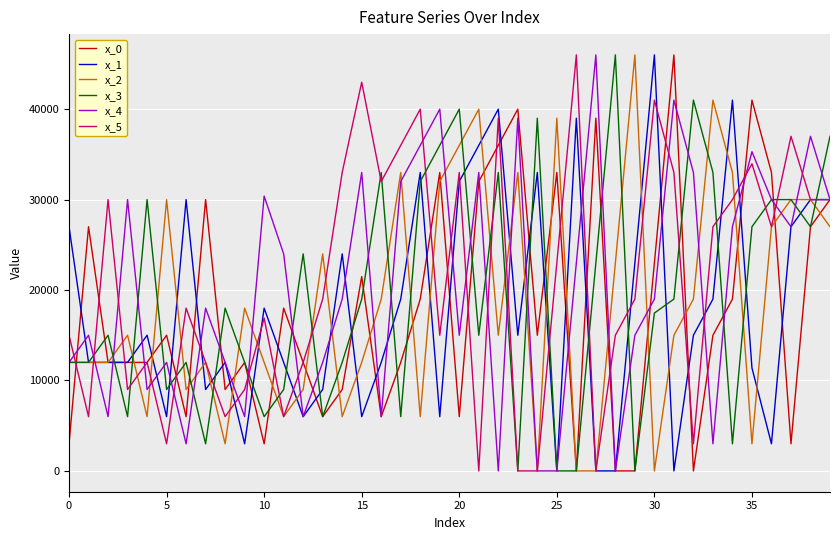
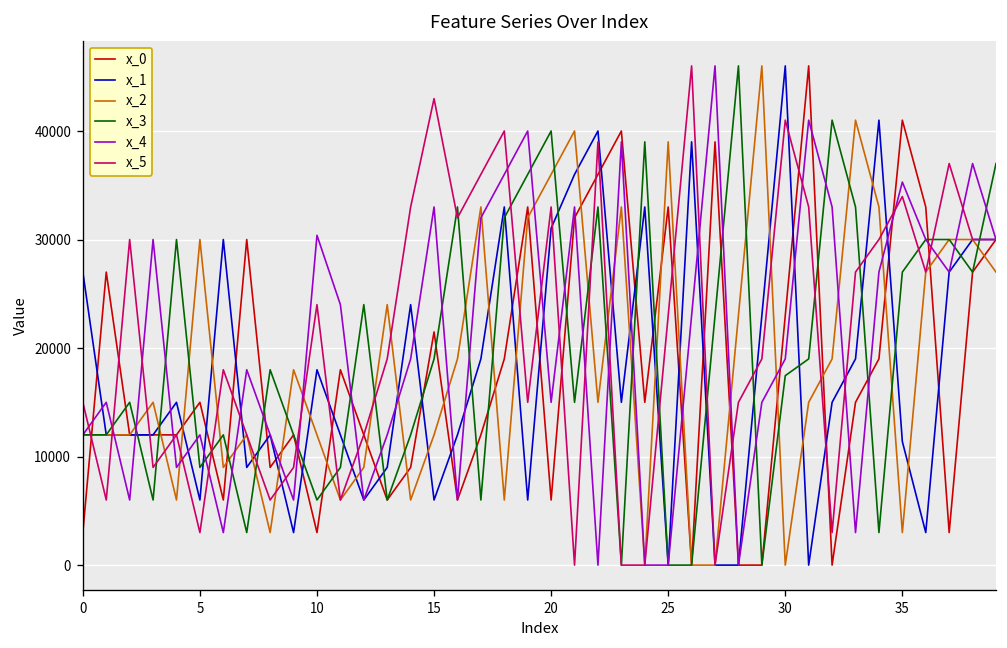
x_5, 10: 17000 -> 24000
x_1, 20: 32000 -> 31000
